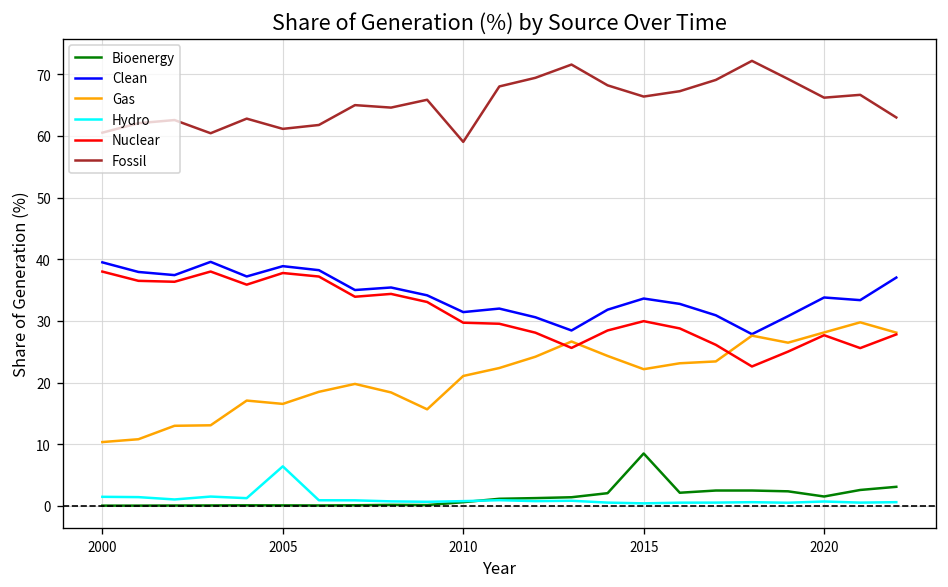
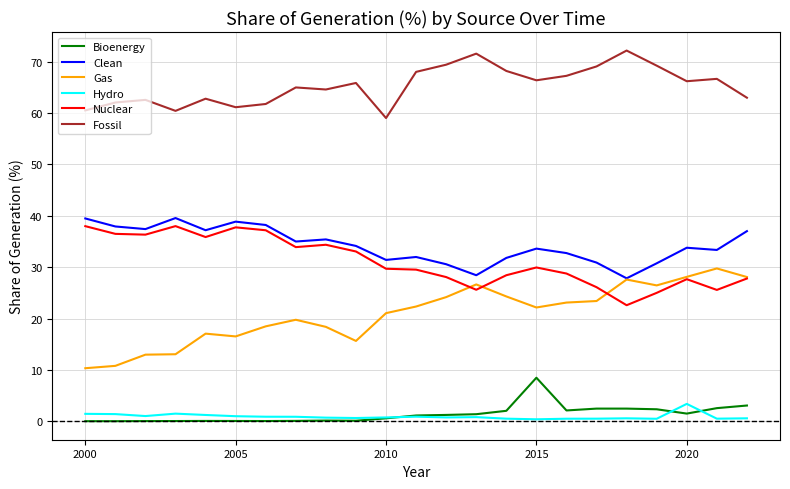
Hydro, 2005: 6 -> 1
Hydro, 2020: 1 -> 3
